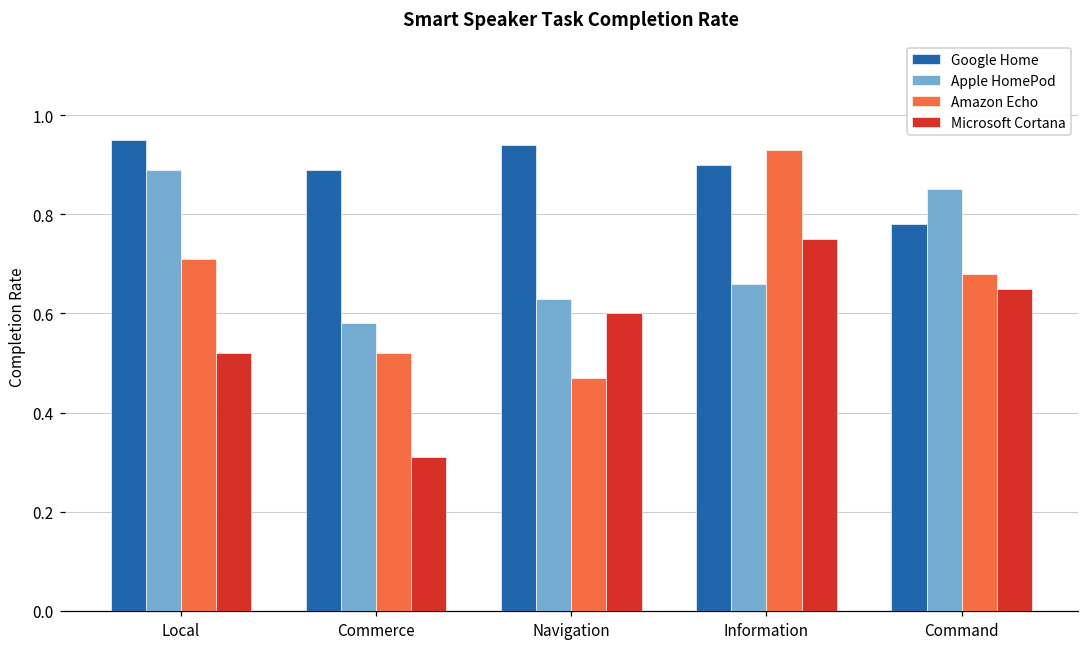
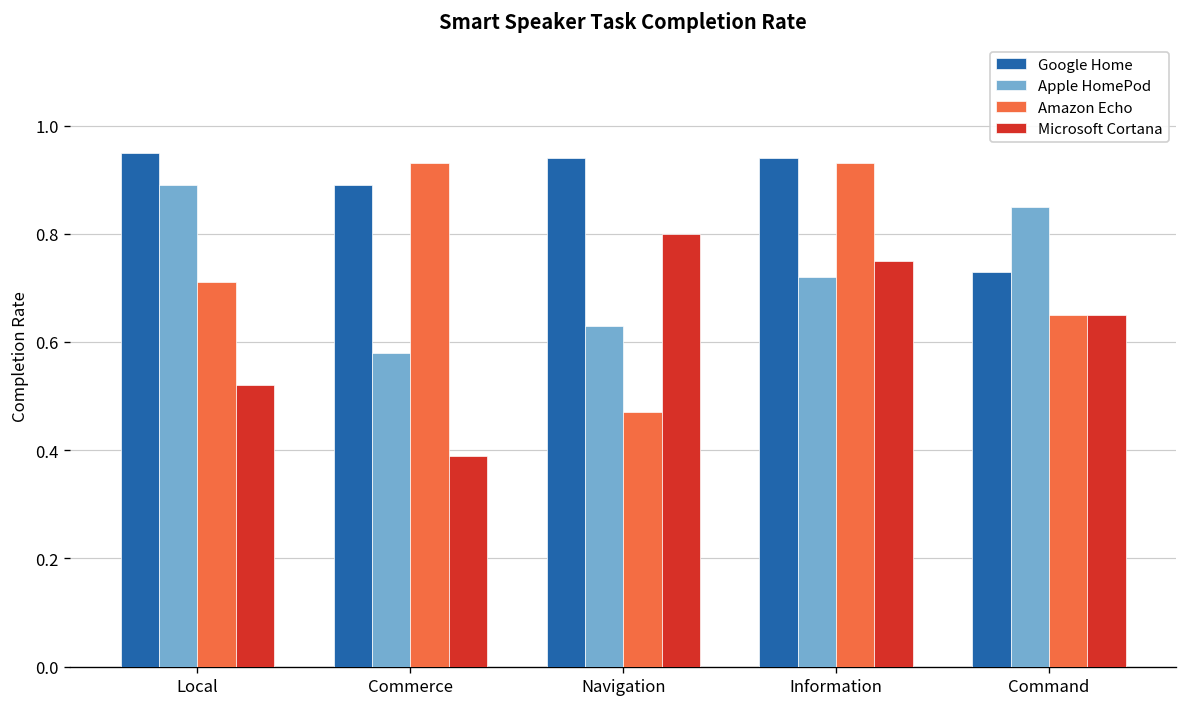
Amazon Echo, Commerce: 0.52 -> 0.93
Microsoft Cortana, Commerce: 0.31 -> 0.39
Microsoft Cortana, Navigation: 0.6 -> 0.8
Google Home, Information: 0.90 -> 0.94
Apple HomePod, Information: 0.66 -> 0.72
Google Home, Command: 0.78 -> 0.73
Amazon Echo, Command: 0.68 -> 0.65
